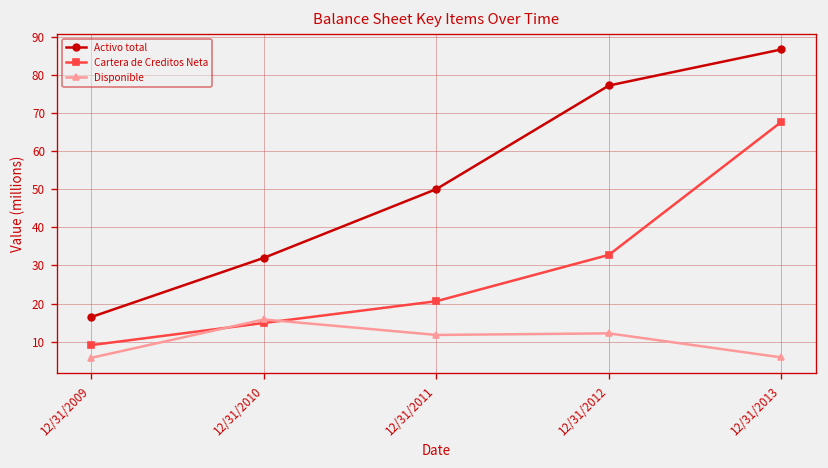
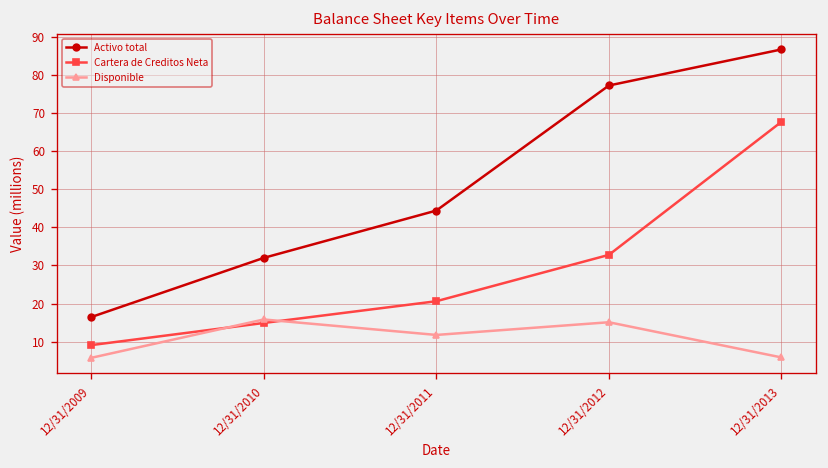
Activo total, 12/31/2011: 50 -> 44
Disponible, 12/31/2012: 12 -> 15
